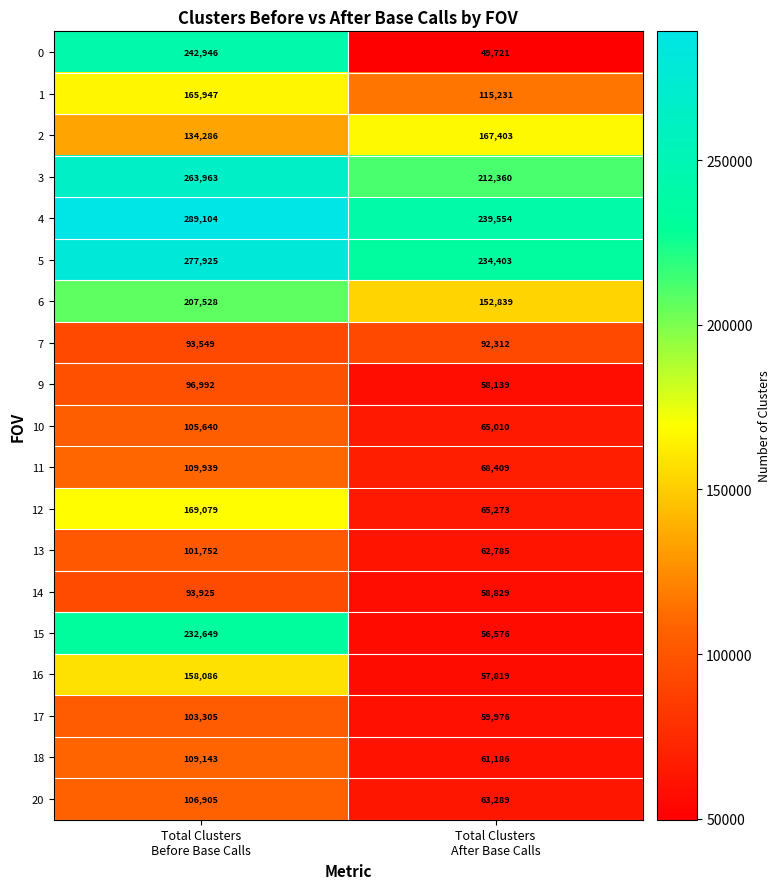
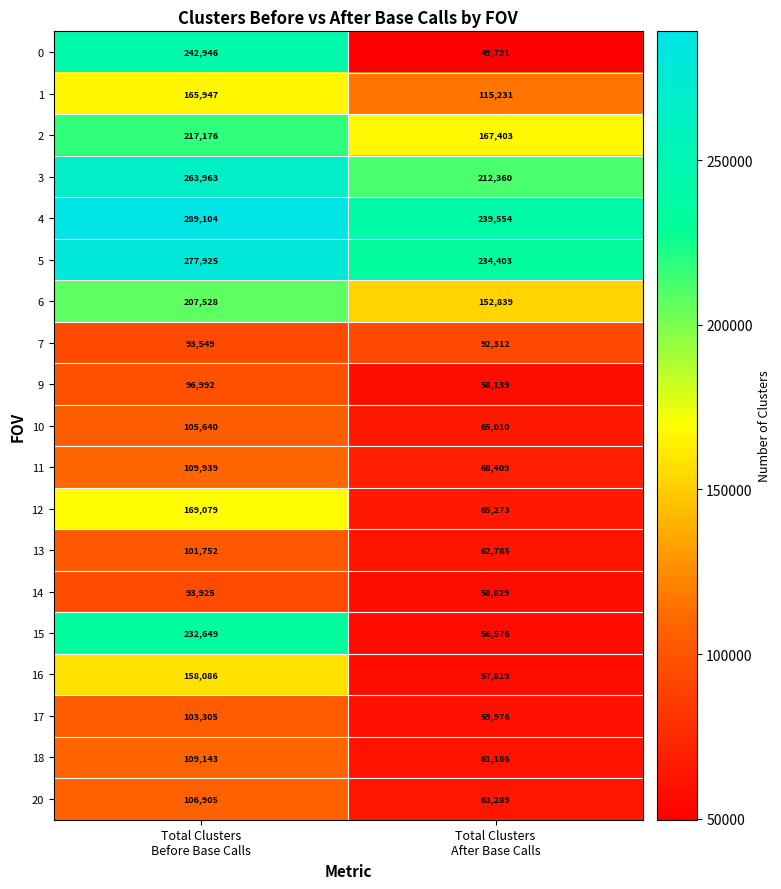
2, Total Clusters Before Base Calls: 134,286 -> 217,176
